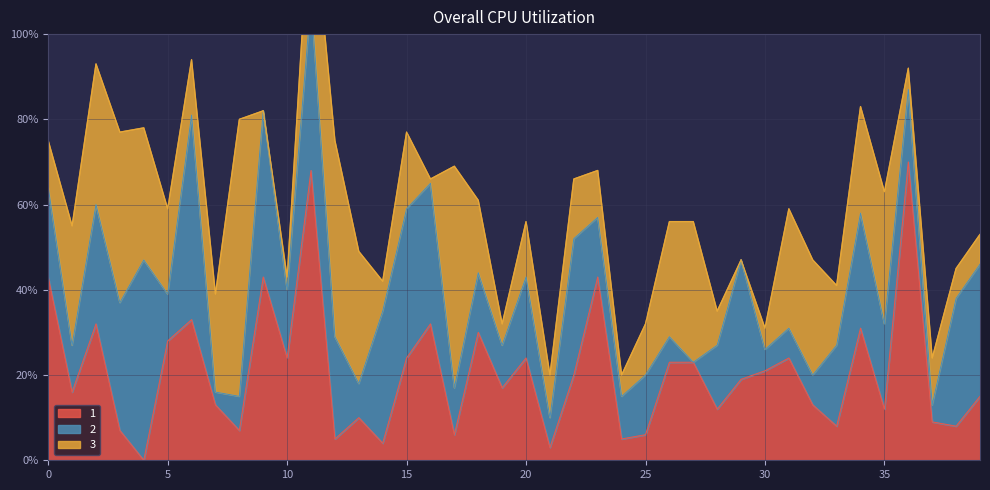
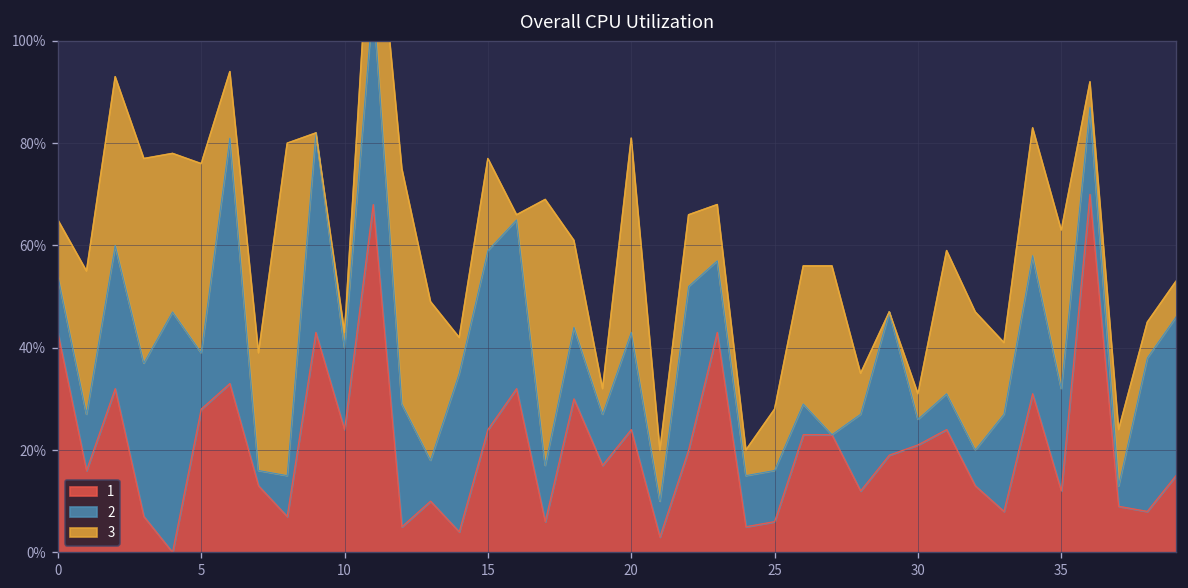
2, 0: 21% -> 11%
3, 5: 20% -> 37%
3, 20: 13% -> 38%
2, 25: 14% -> 10%
